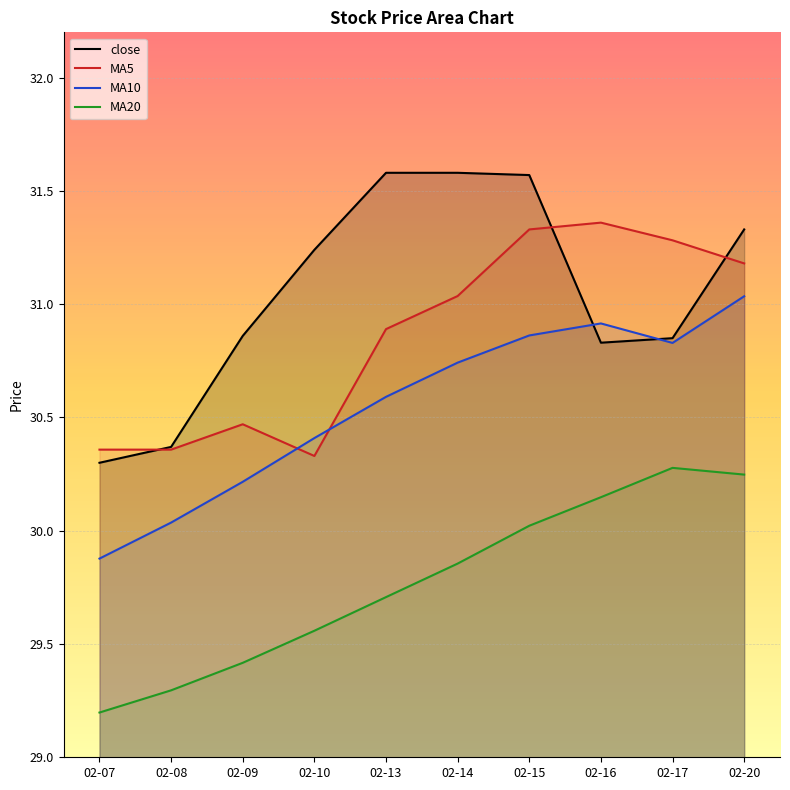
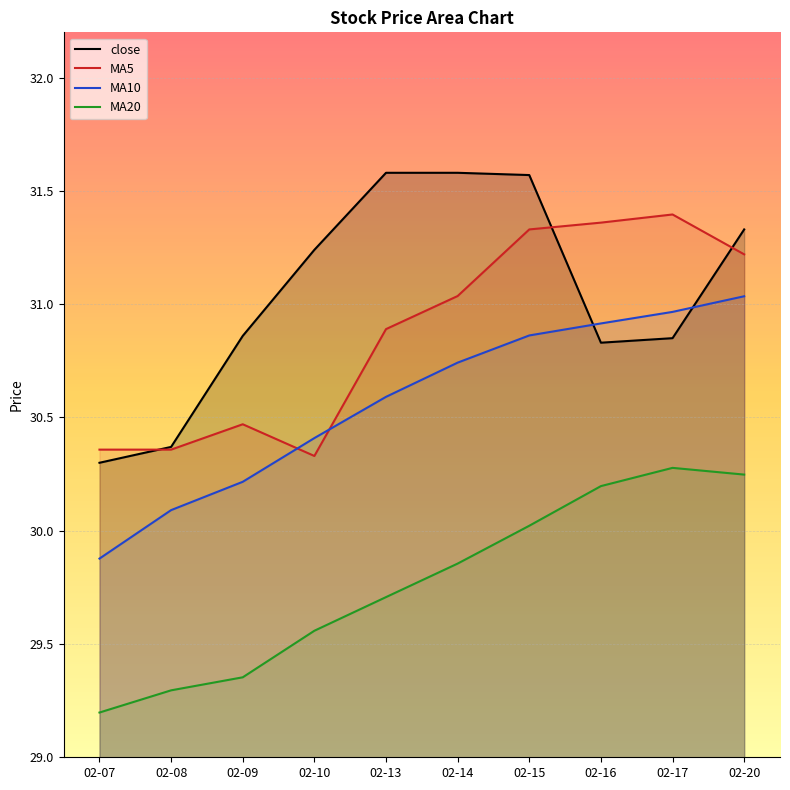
MA10, 02-08: 30.04 -> 30.09
MA20, 02-09: 29.42 -> 29.35
MA20, 02-16: 30.15 -> 30.20
MA5, 02-17: 31.28 -> 31.40
MA10, 02-17: 30.83 -> 30.97
MA5, 02-20: 31.18 -> 31.22
